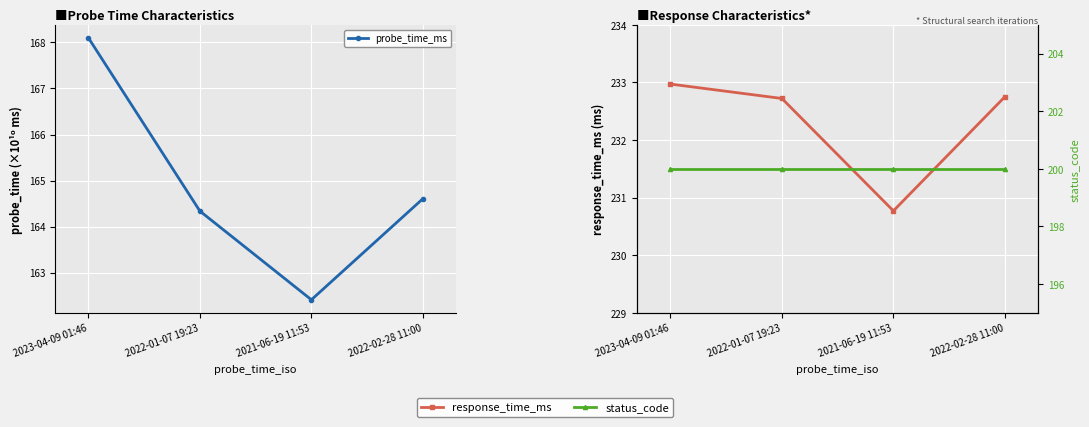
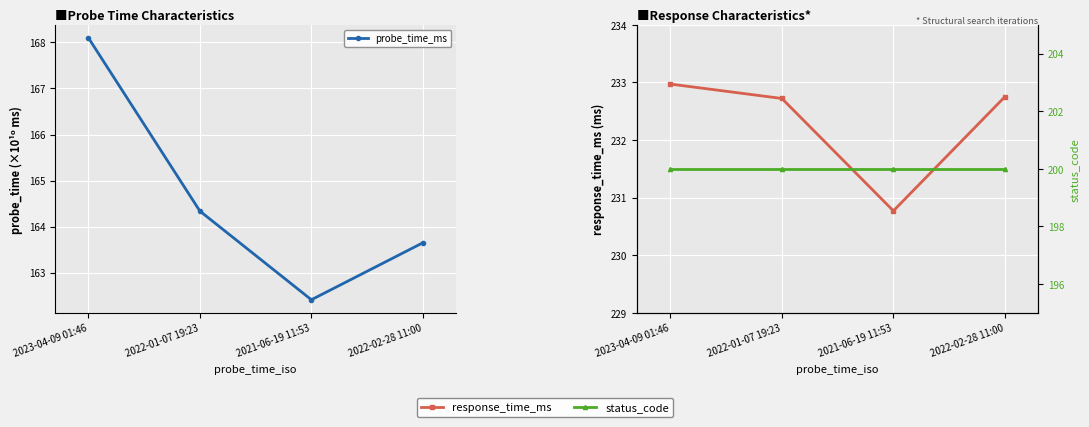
■Probe Time Characteristics, 2022-02-28 11:00: 164.6 -> 163.6
